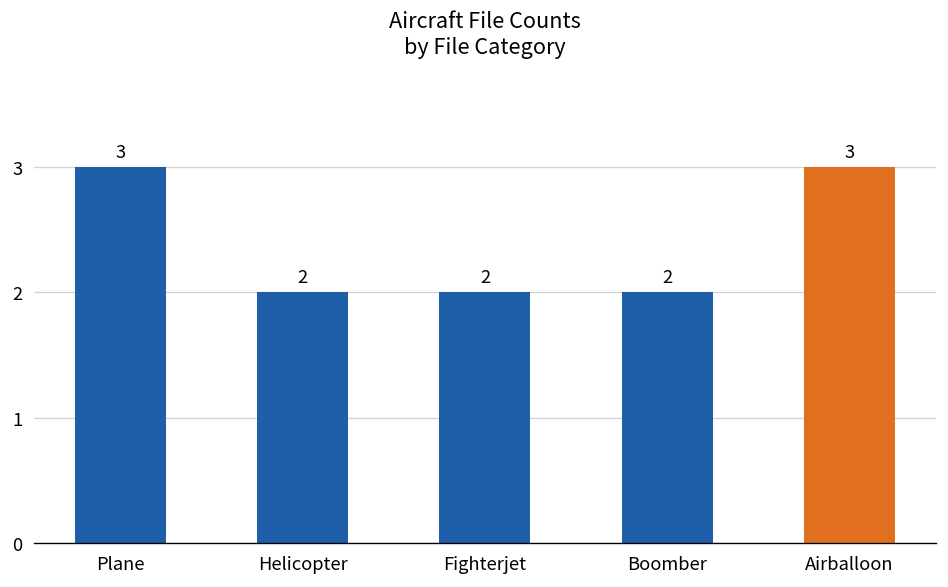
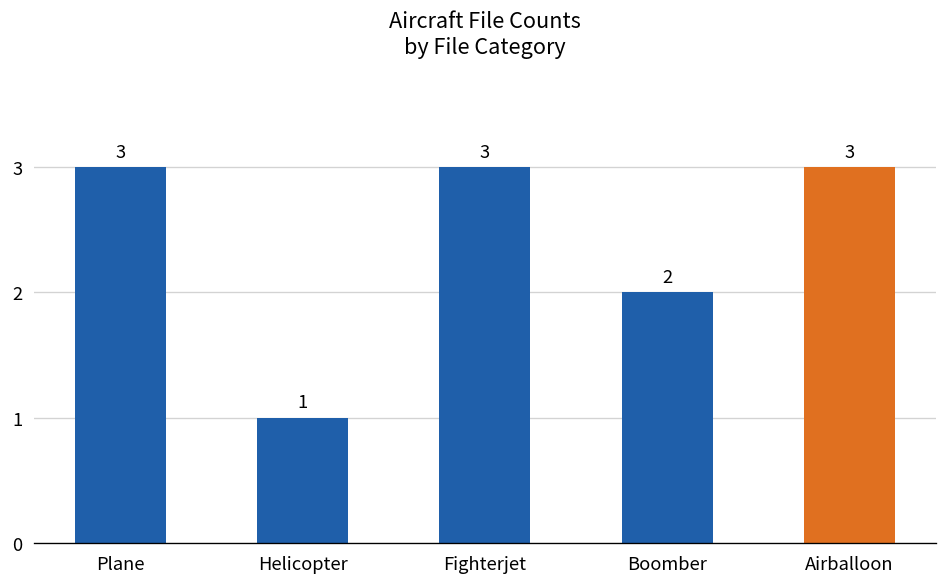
Helicopter: 2 -> 1
Fighterjet: 2 -> 3
